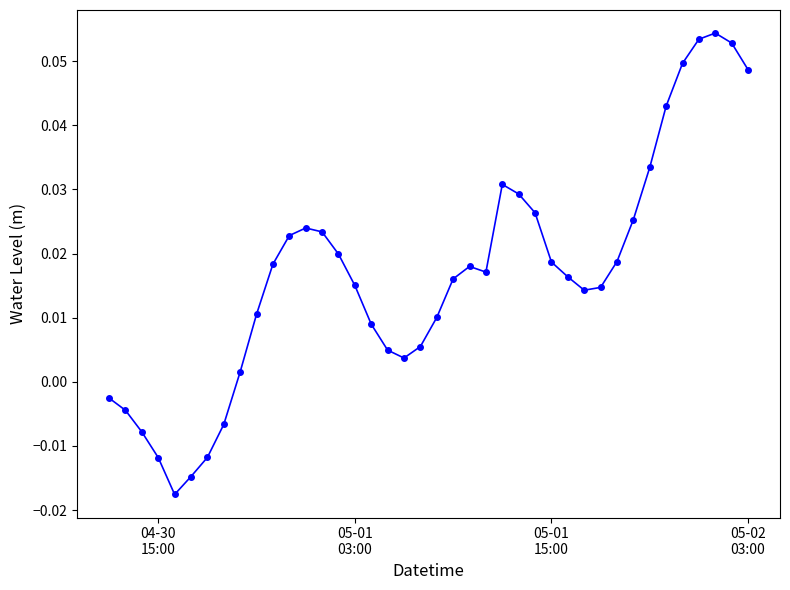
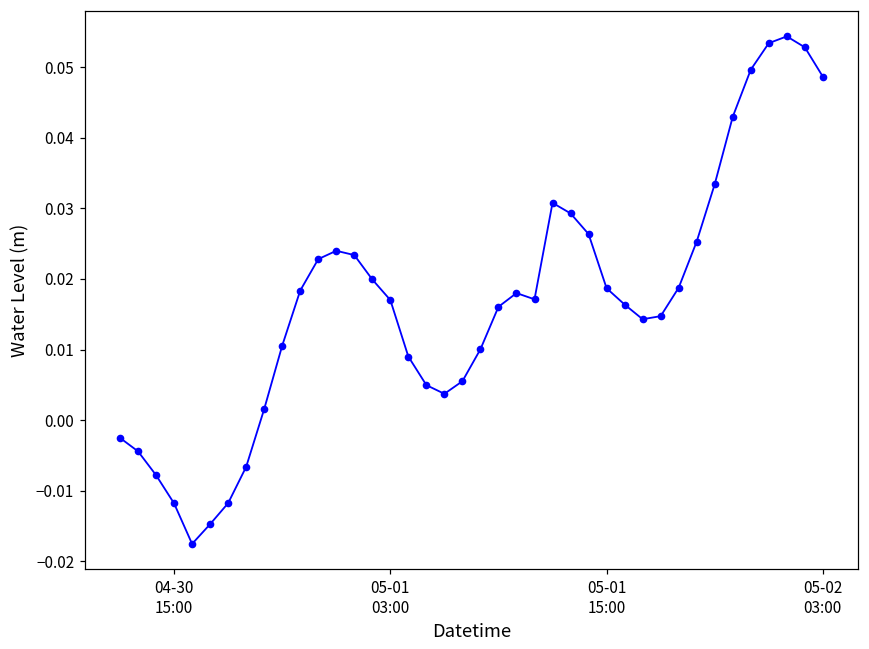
05-01 03:00: 0.015 -> 0.017
